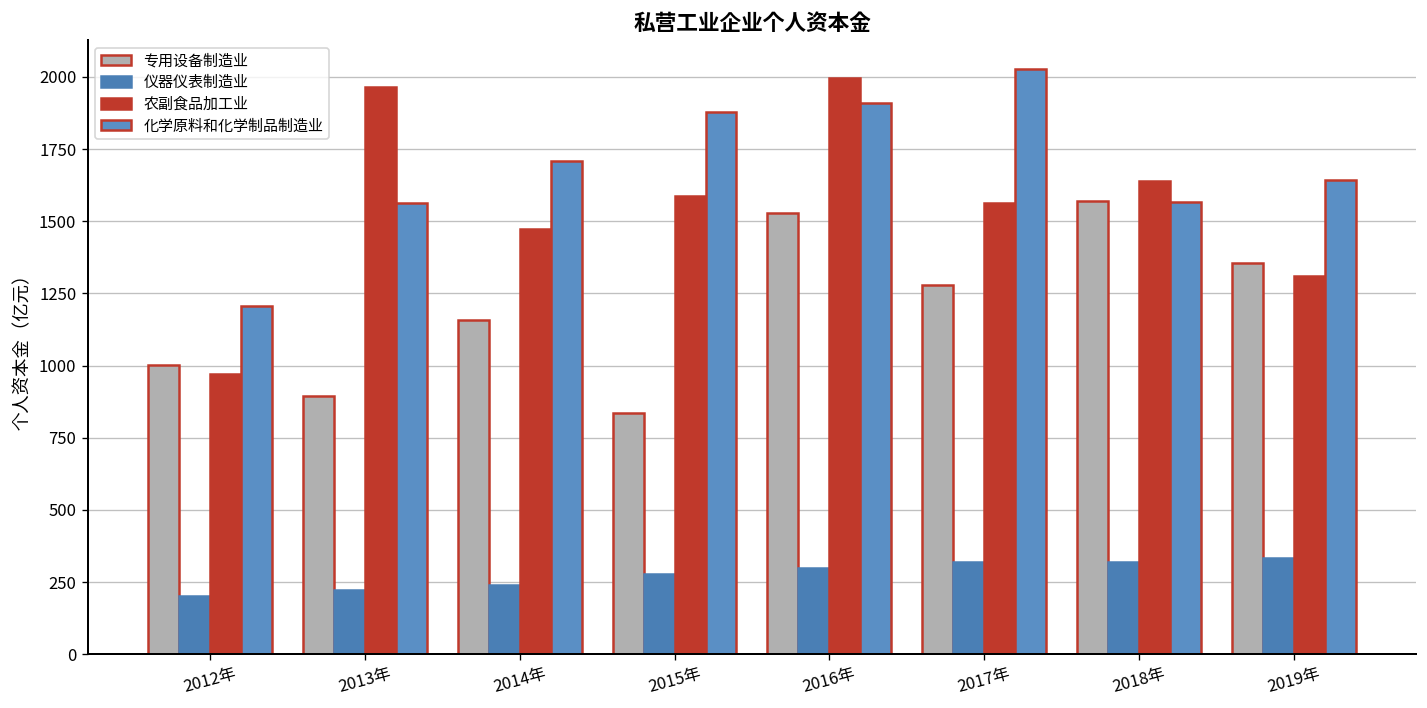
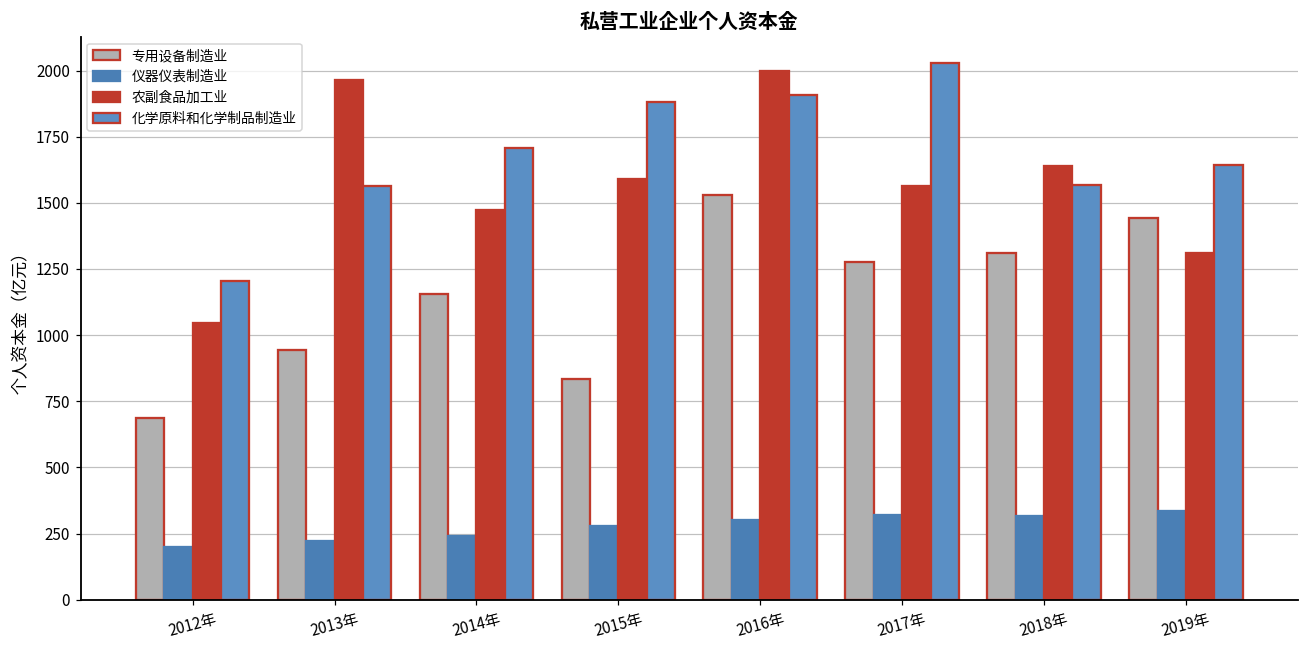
专用设备制造业, 2012年: 1000 -> 690
农副食品加工业, 2012年: 970 -> 1050
专用设备制造业, 2013年: 890 -> 940
专用设备制造业, 2018年: 1570 -> 1310
专用设备制造业, 2019年: 1360 -> 1440
